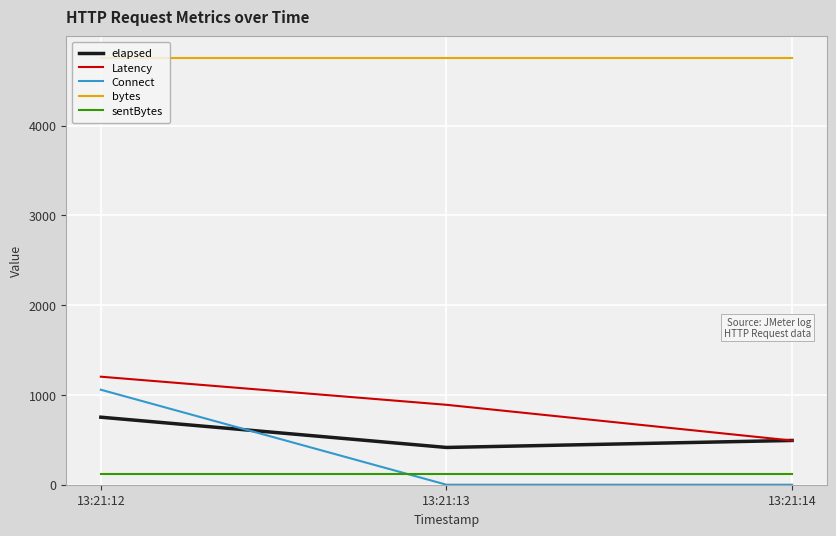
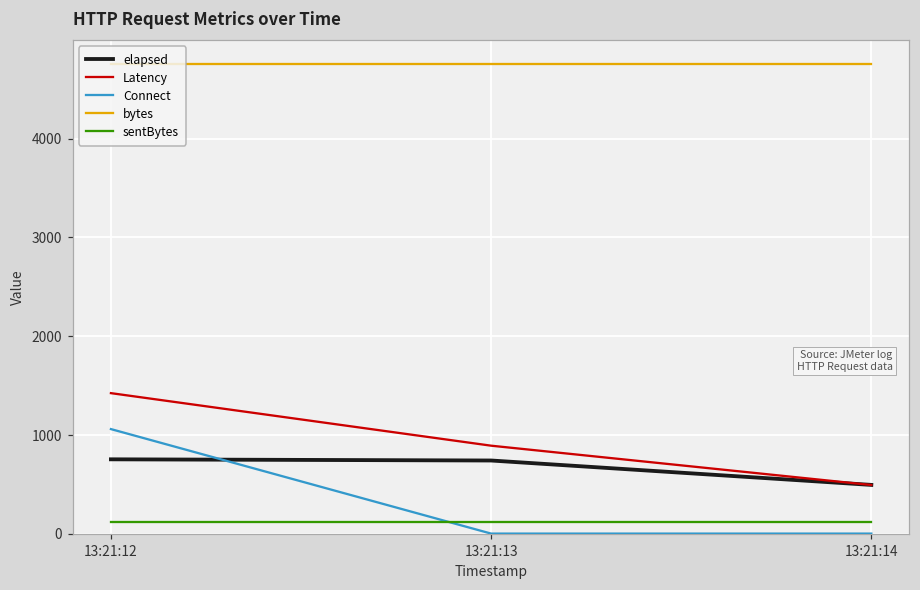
Latency, 13:21:12: 1200 -> 1400
elapsed, 13:21:13: 400 -> 700
